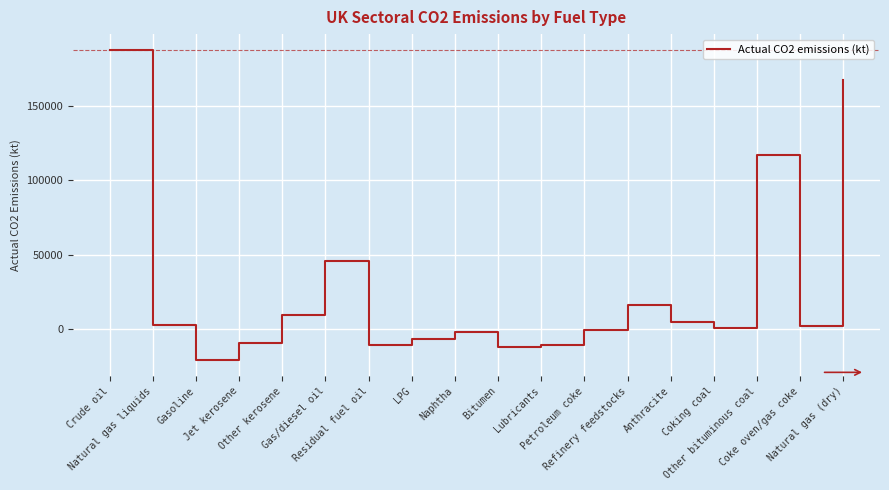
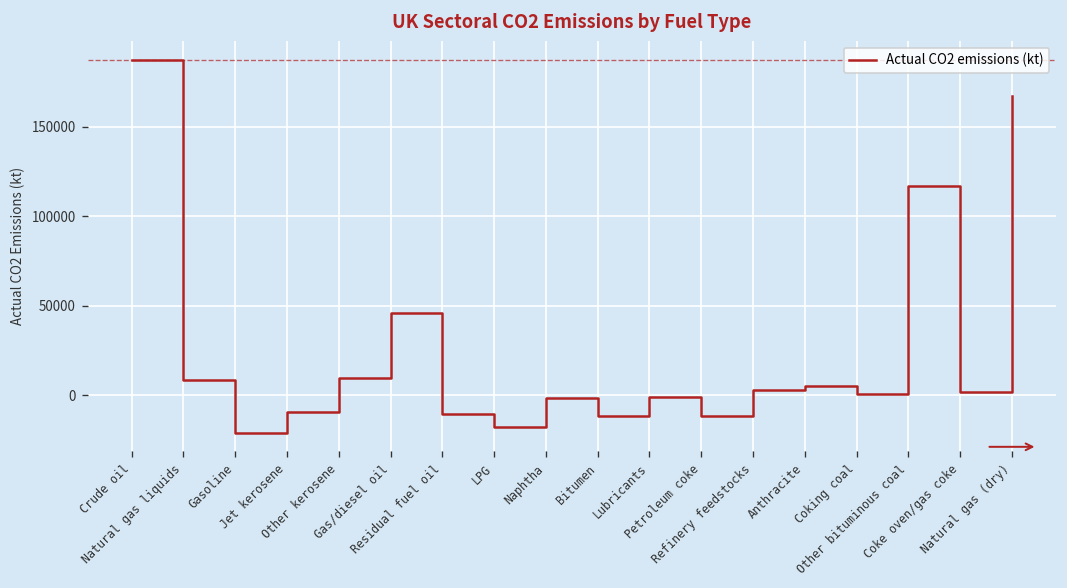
Natural gas liquids: 3000 -> 9000
LPG: -7000 -> -18000
Lubricants: -10000 -> -1000
Petroleum coke: -1000 -> -12000
Refinery feedstocks: 16000 -> 3000
